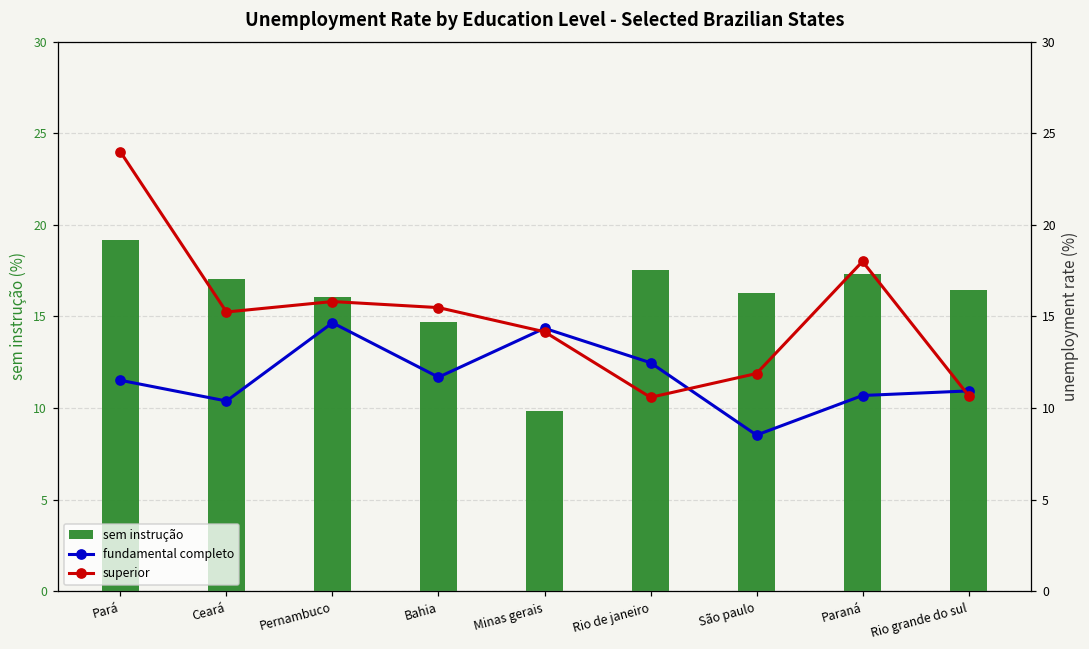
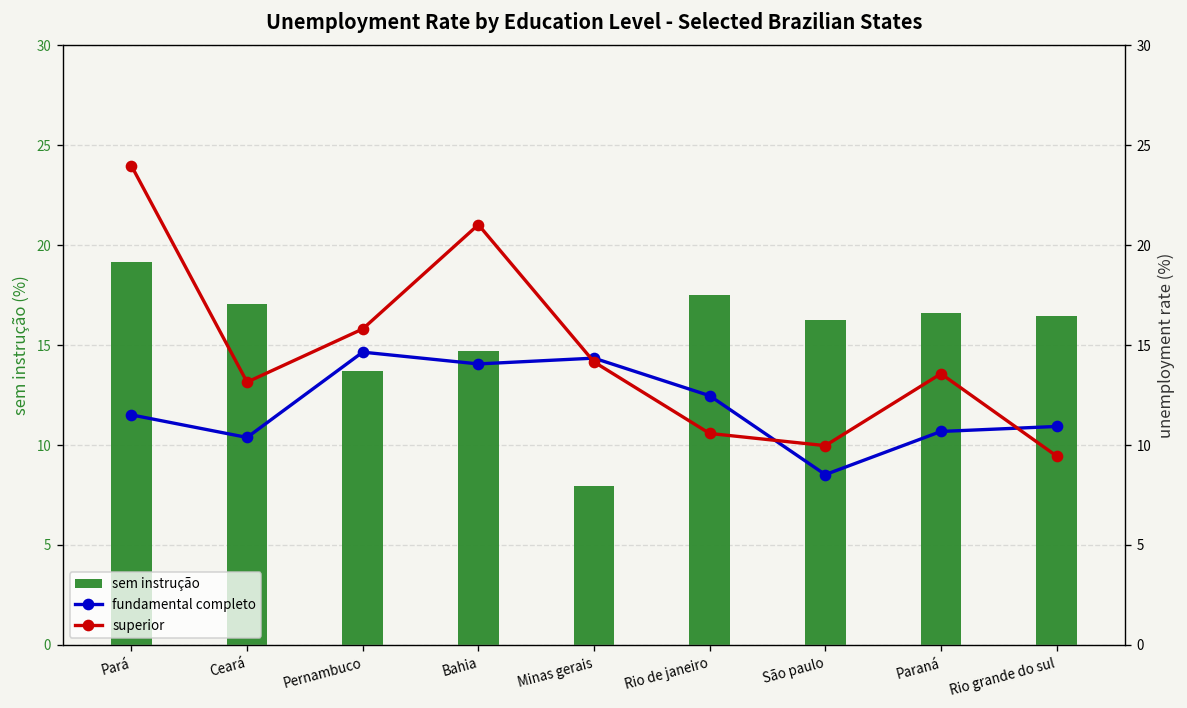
sem instrução, Pernambuco: 16.1 -> 13.7
sem instrução, Minas gerais: 9.8 -> 7.9
sem instrução, Paraná: 17.3 -> 16.6
superior, Ceará: 15.2 -> 13.2
fundamental completo, Bahia: 11.7 -> 14.1
superior, Bahia: 15.5 -> 21.0
superior, São paulo: 11.9 -> 10.0
superior, Paraná: 18.0 -> 13.6
superior, Rio grande do sul: 10.7 -> 9.5
